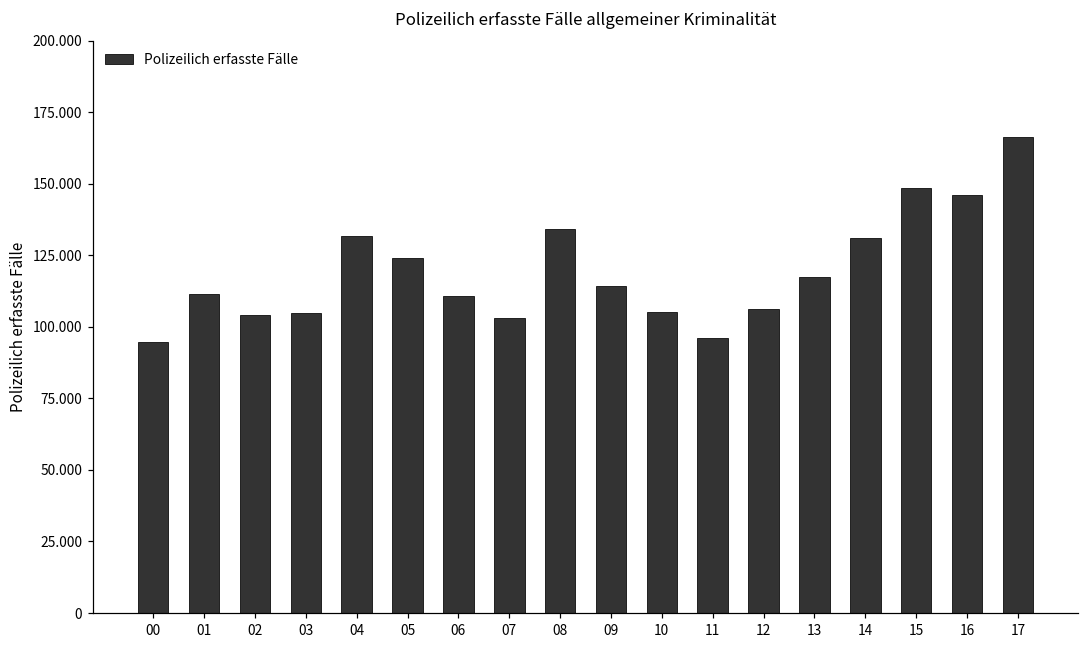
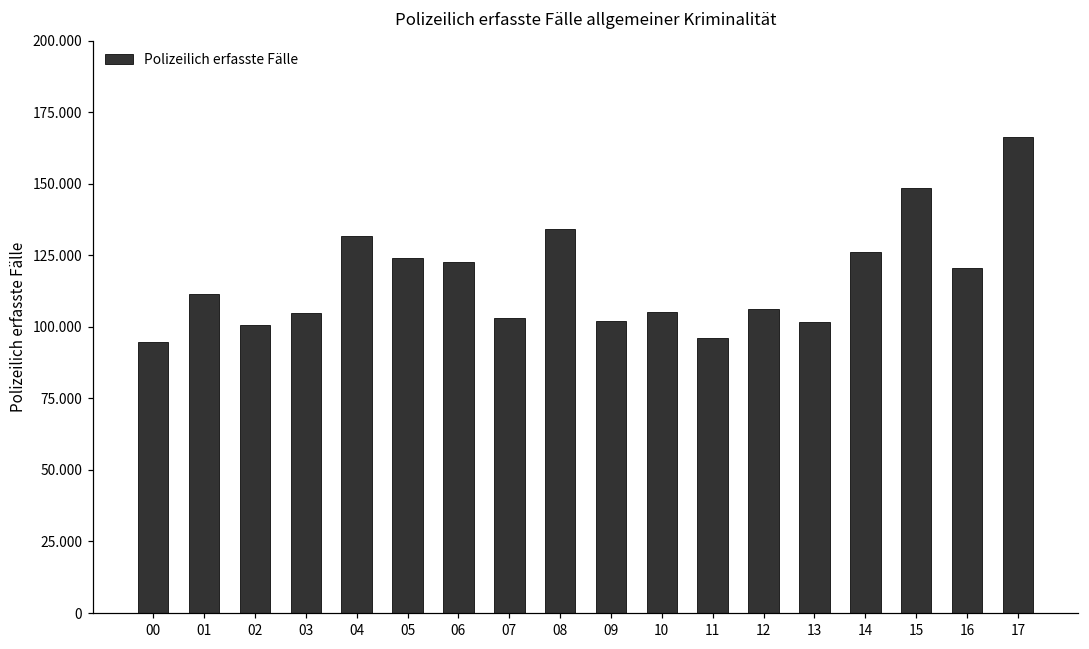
02: 104 -> 101
06: 111 -> 122
09: 114 -> 102
13: 117 -> 102
14: 131 -> 126
16: 146 -> 121
